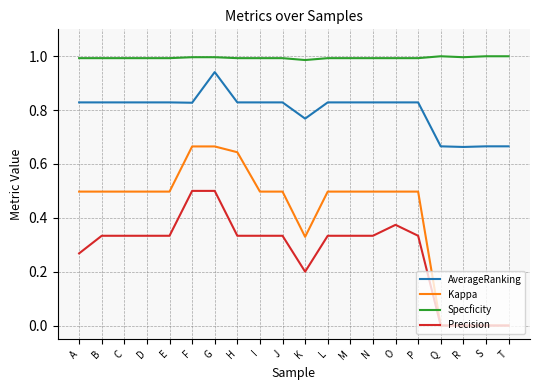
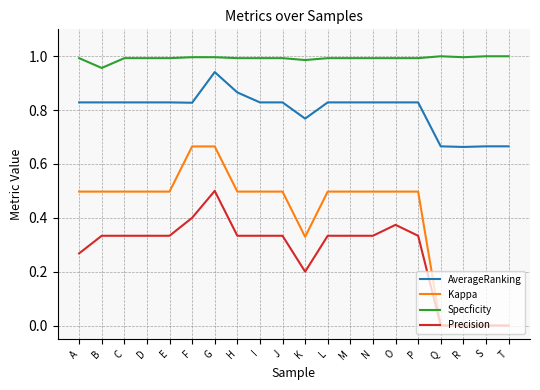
Specficity, B: 0.99 -> 0.96
Precision, F: 0.5 -> 0.4
AverageRanking, H: 0.83 -> 0.87
Kappa, H: 0.64 -> 0.50
